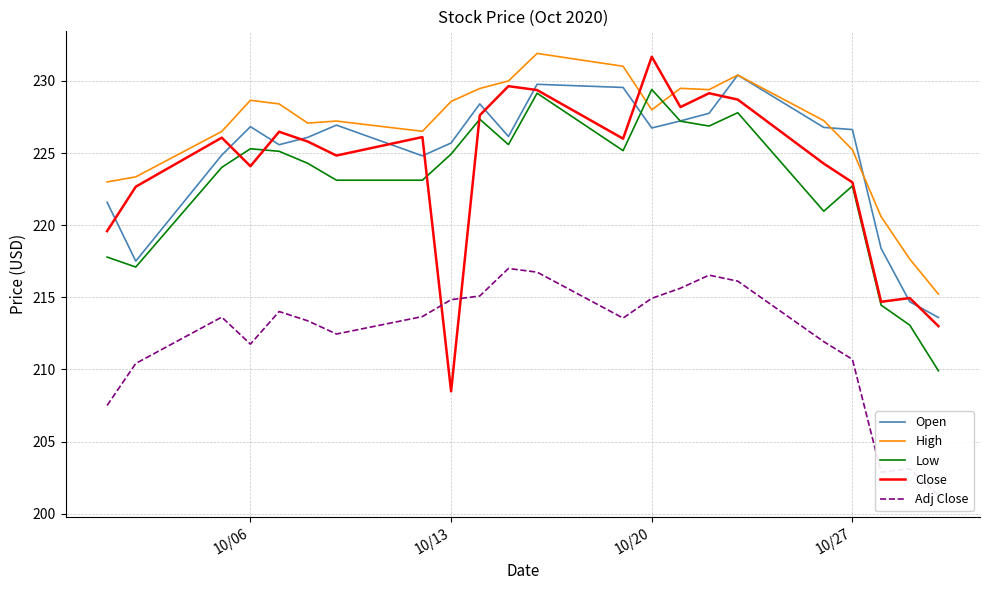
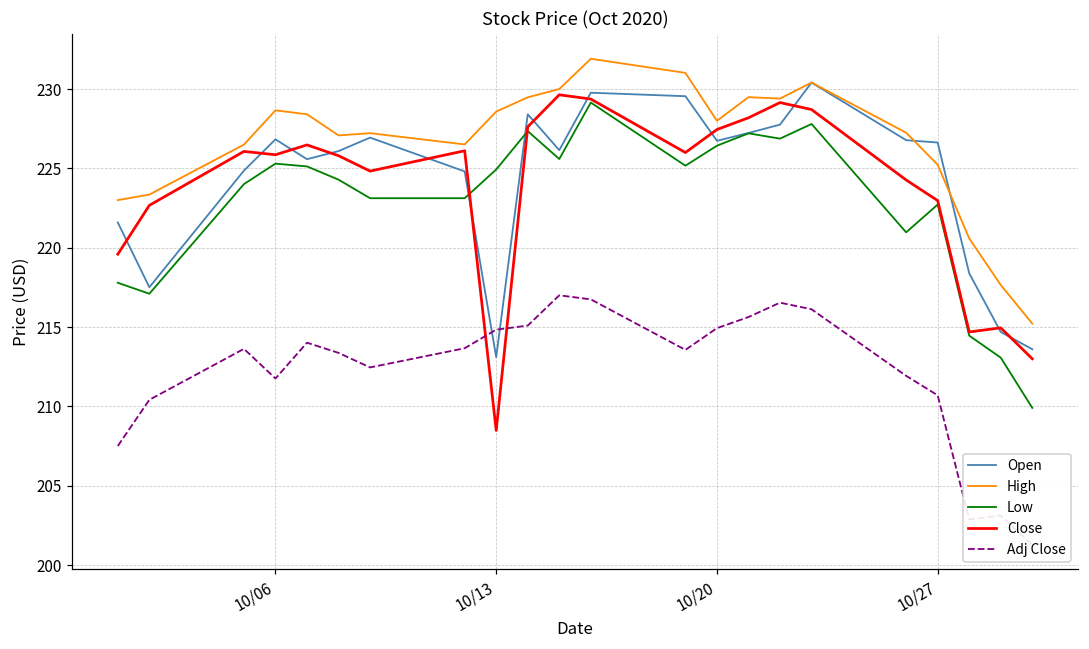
Close, 10/06: 224.1 -> 225.9
Open, 10/13: 225.7 -> 213.1
Low, 10/20: 229.4 -> 226.4
Close, 10/20: 231.7 -> 227.5
